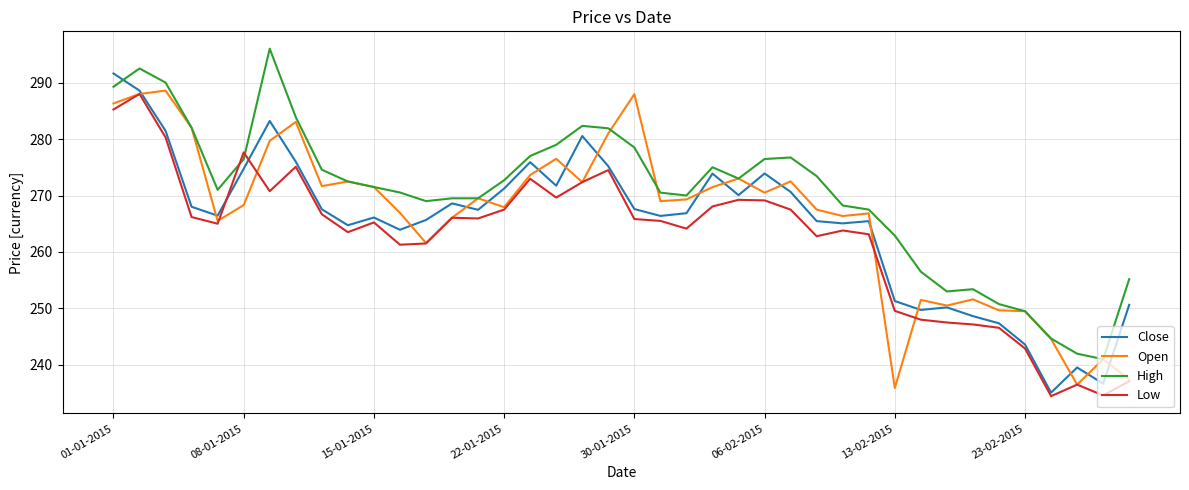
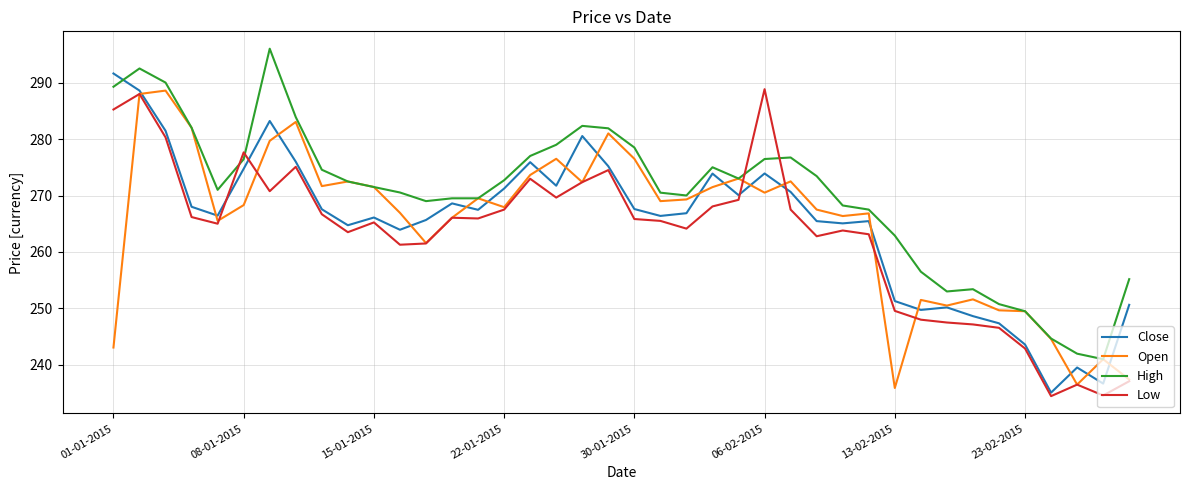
Open, 01-01-2015: 286 -> 243
Open, 30-01-2015: 288 -> 277
Low, 06-02-2015: 269 -> 289
